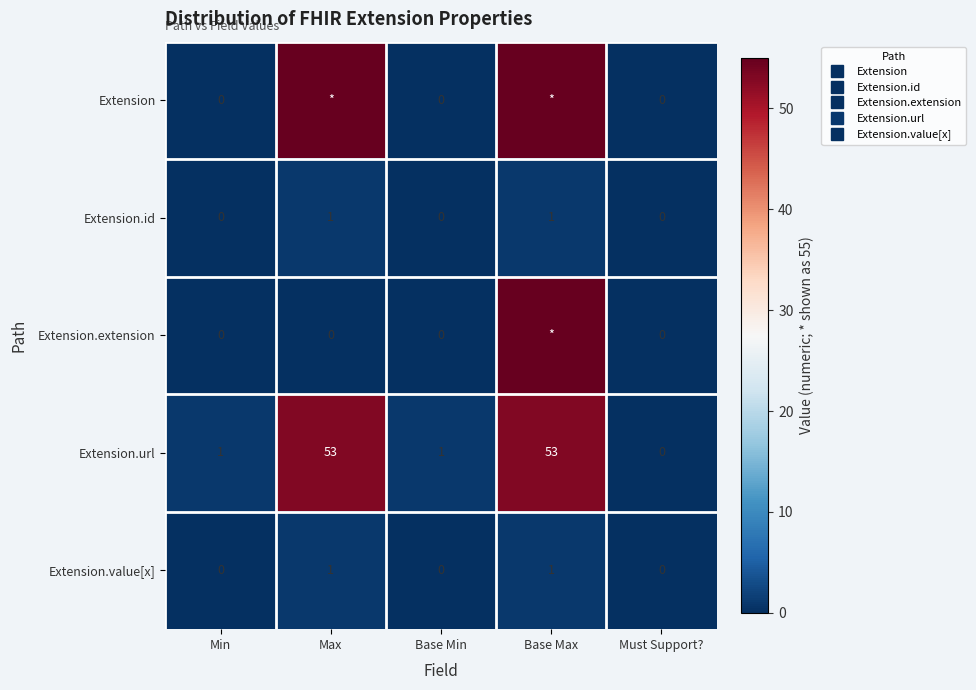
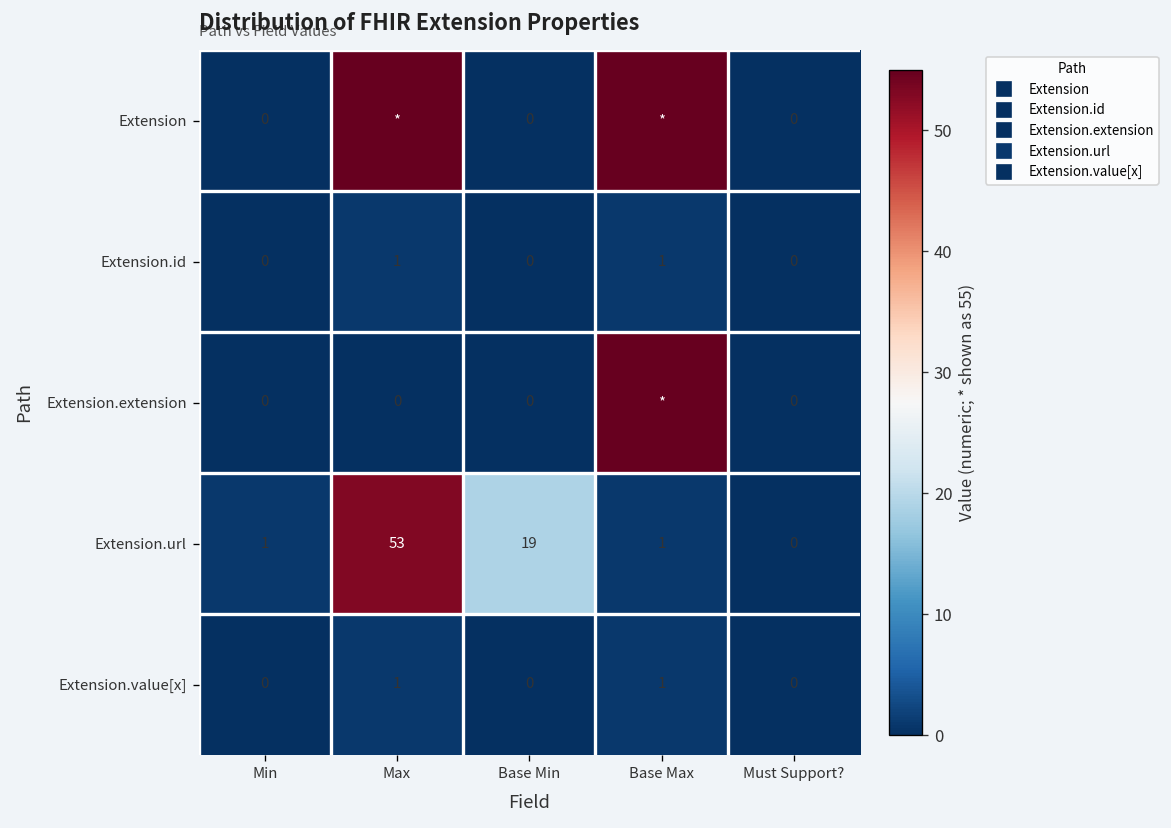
Extension.url, Base Min: 1 -> 19
Extension.url, Base Max: 53 -> 1
